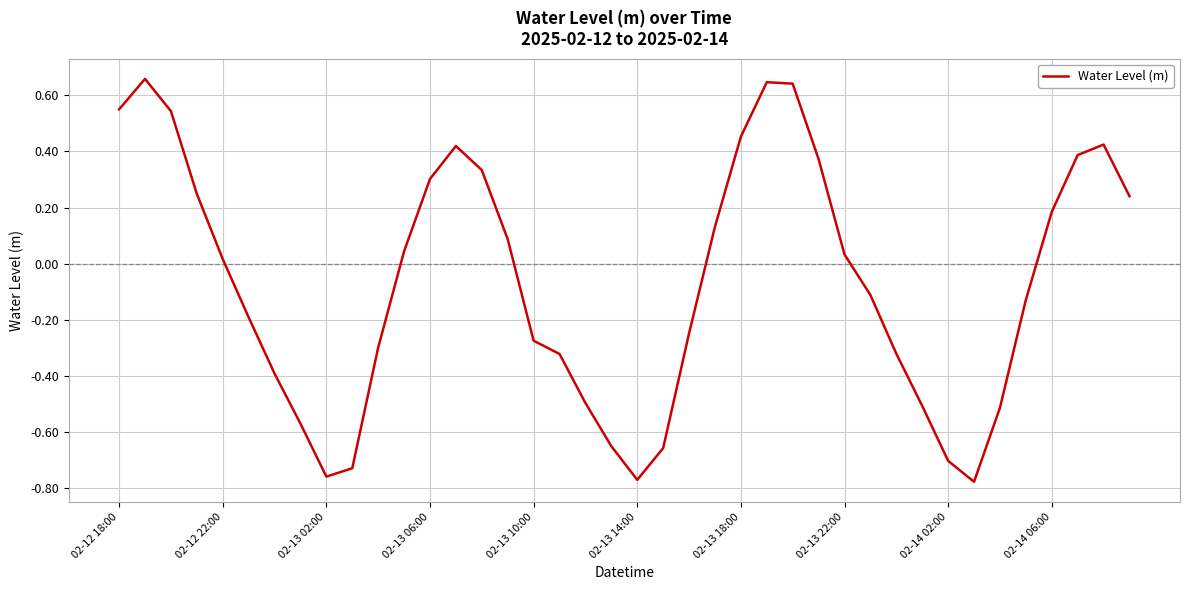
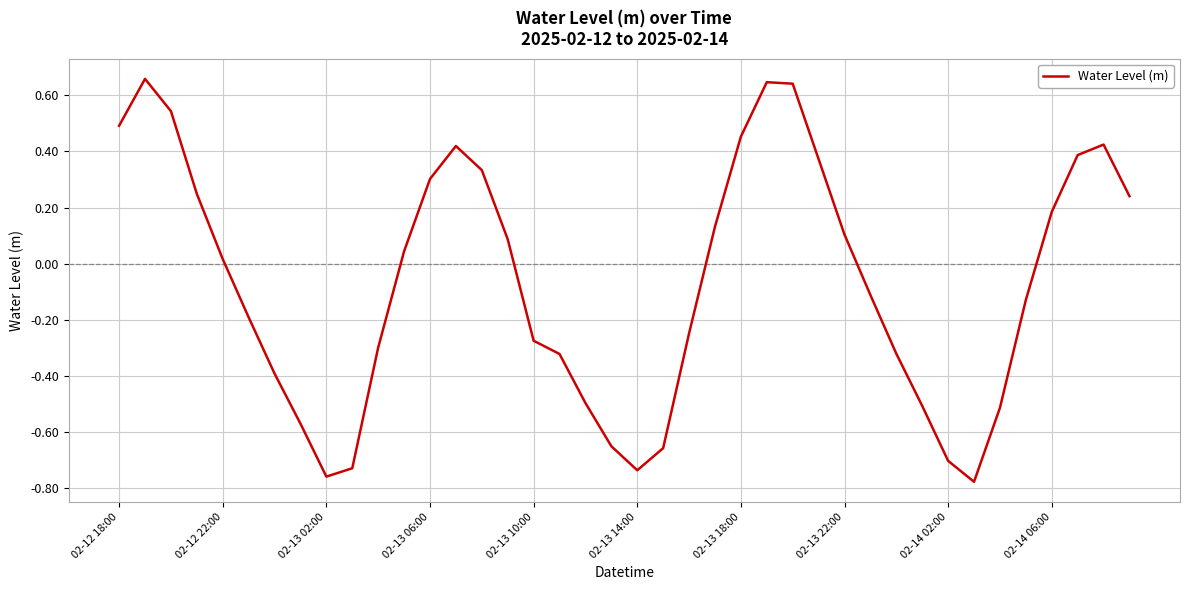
02-12 18:00: 0.55 -> 0.49
02-13 14:00: -0.77 -> -0.74
02-13 22:00: 0.03 -> 0.10
